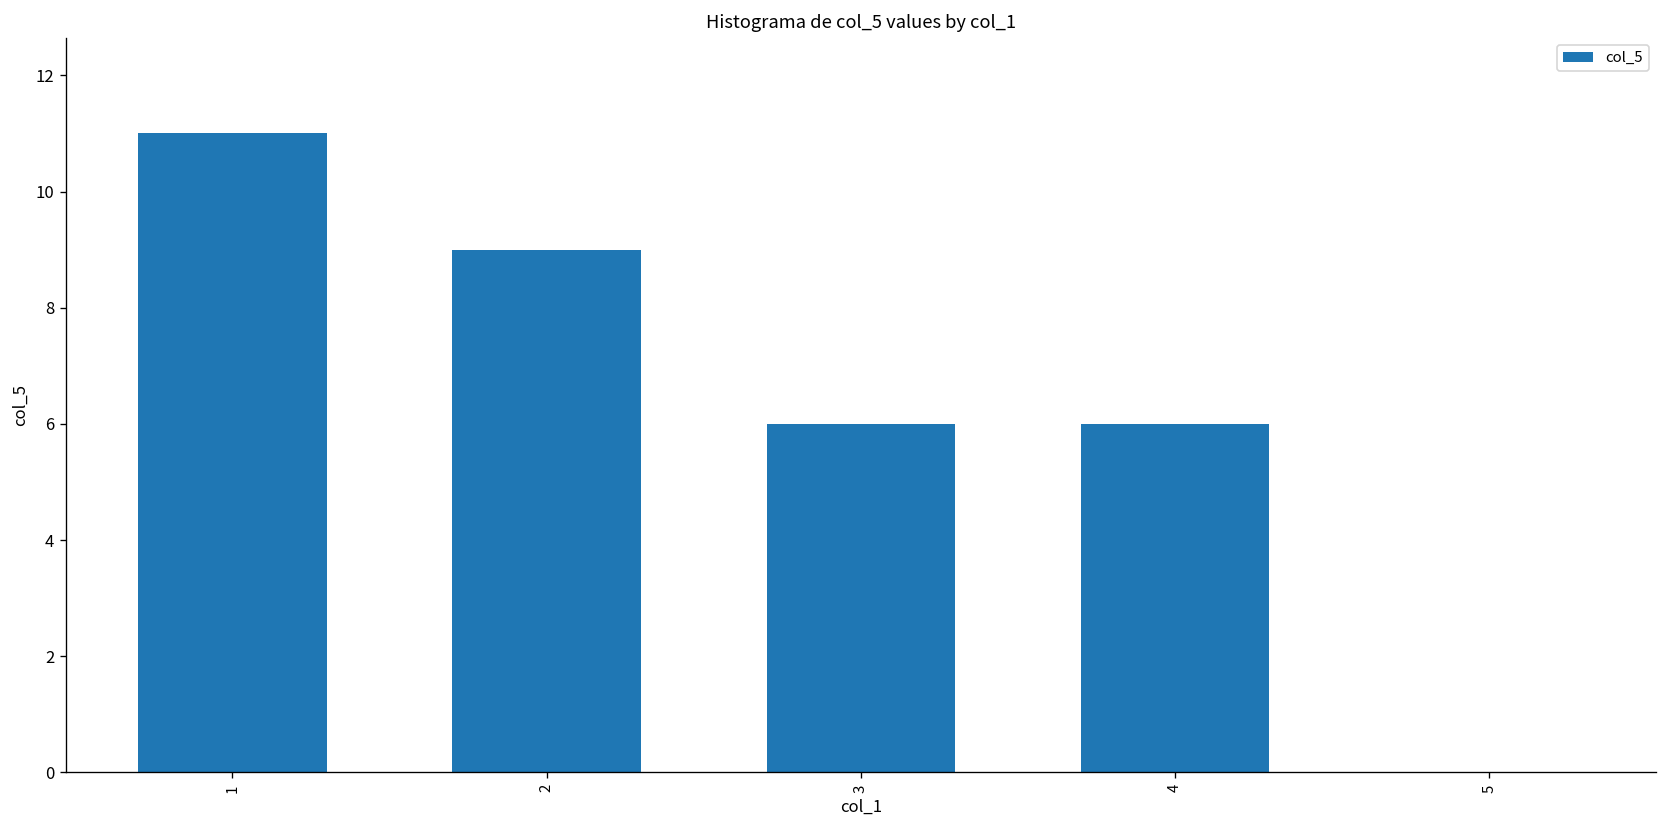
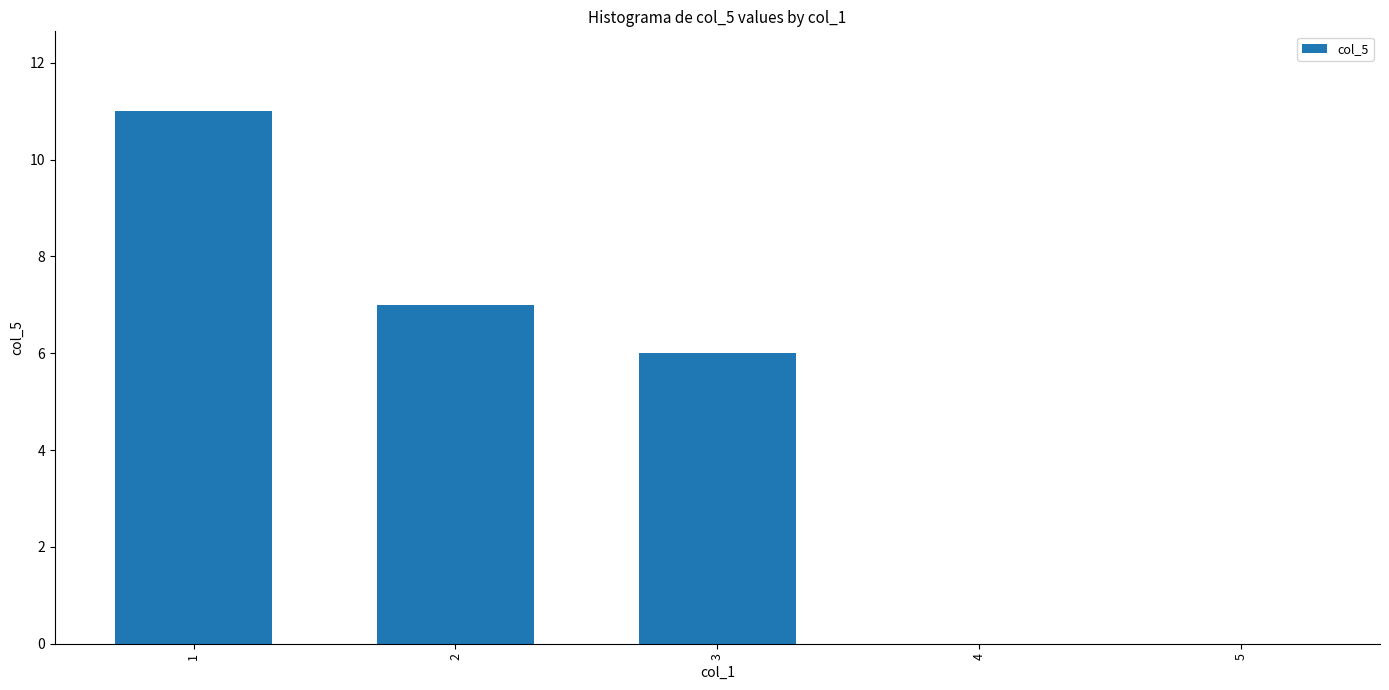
2: 9 -> 7
4: 6 -> 0
